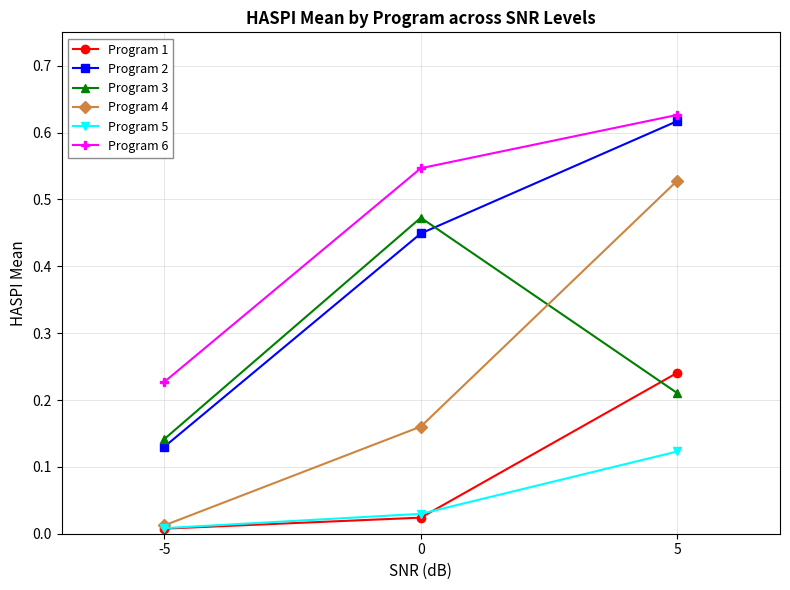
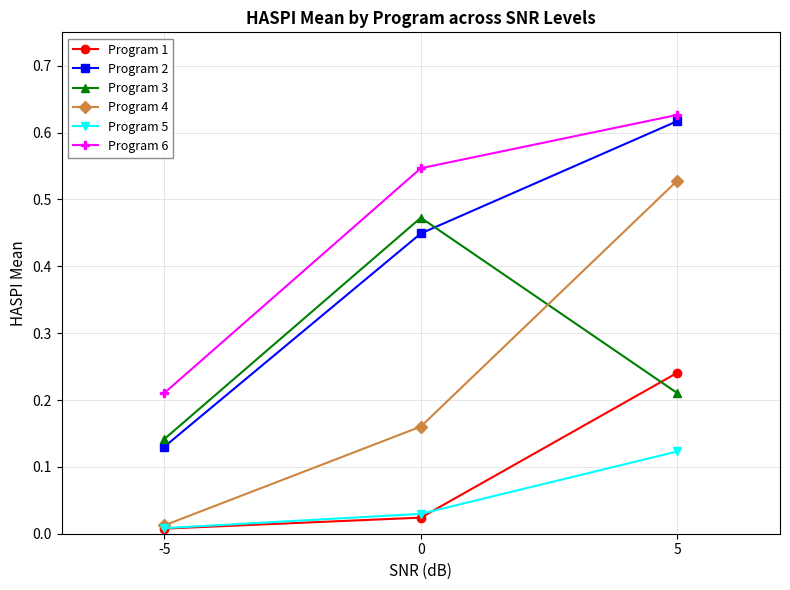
Program 6, -5: 0.23 -> 0.21
